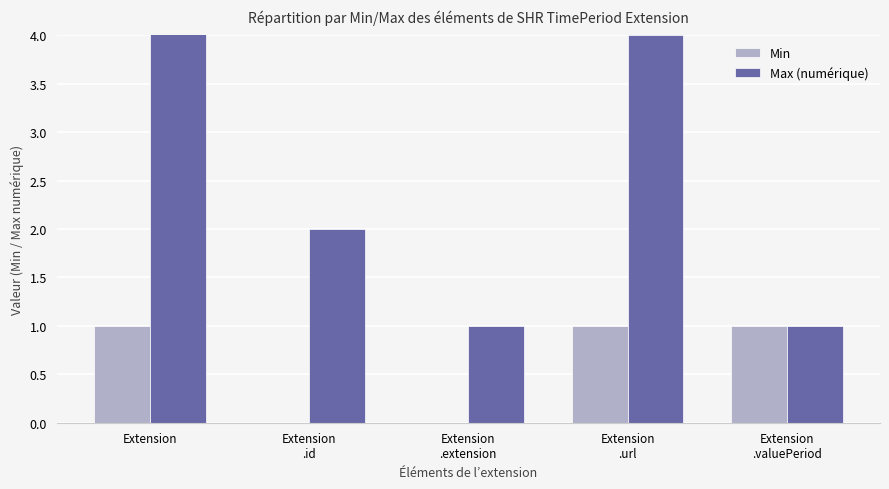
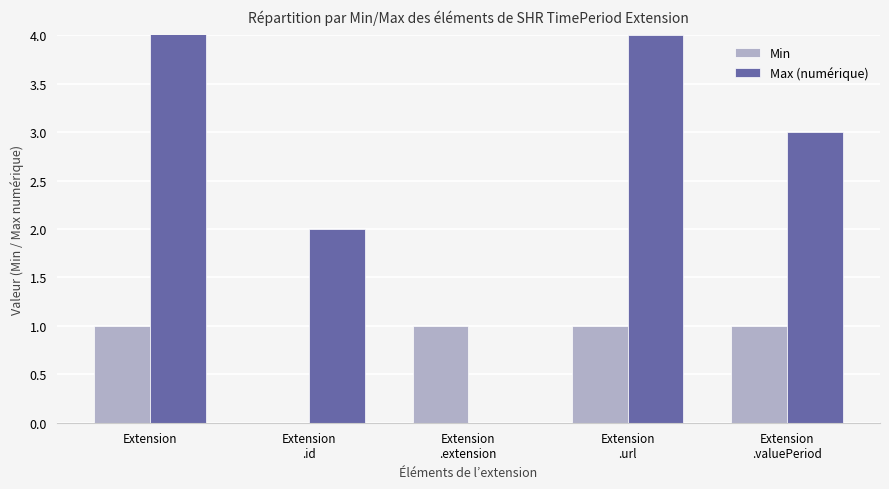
Min, Extension .extension: 0 -> 1
Max (numérique), Extension .extension: 1 -> 0
Max (numérique), Extension .valuePeriod: 1 -> 3
